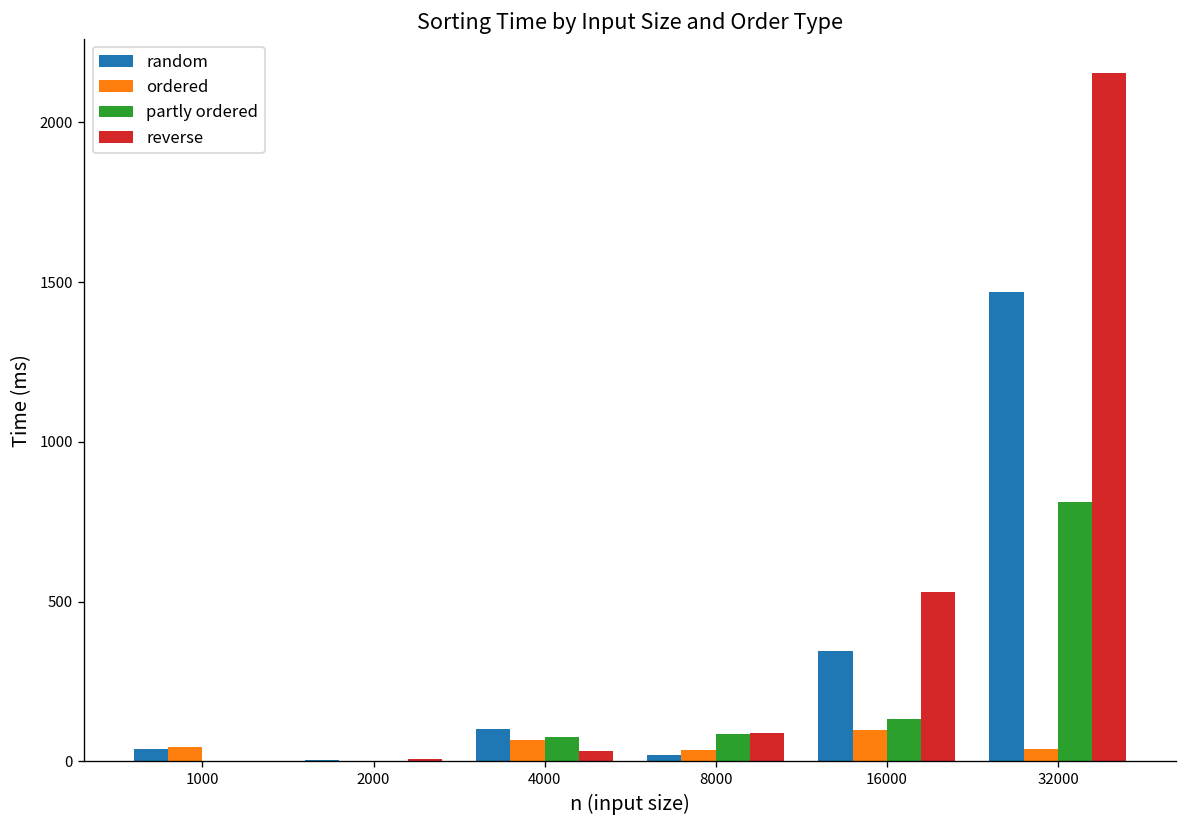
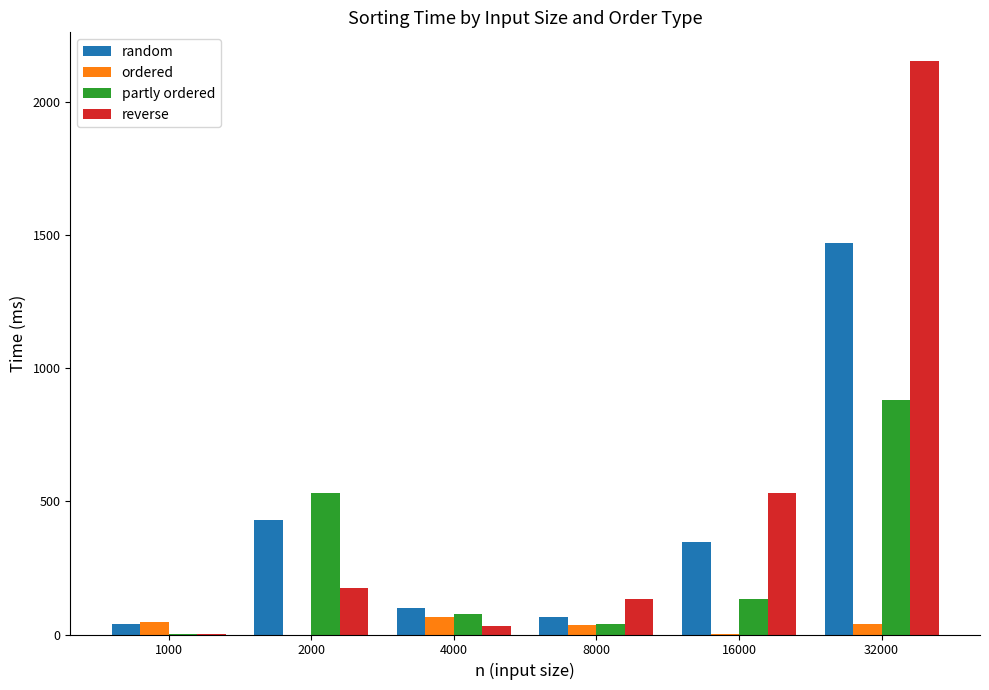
random, 2000: 0 -> 430
partly ordered, 2000: 0 -> 530
reverse, 2000: 10 -> 170
random, 8000: 20 -> 70
partly ordered, 8000: 90 -> 40
reverse, 8000: 90 -> 130
ordered, 16000: 100 -> 0
partly ordered, 32000: 810 -> 880
